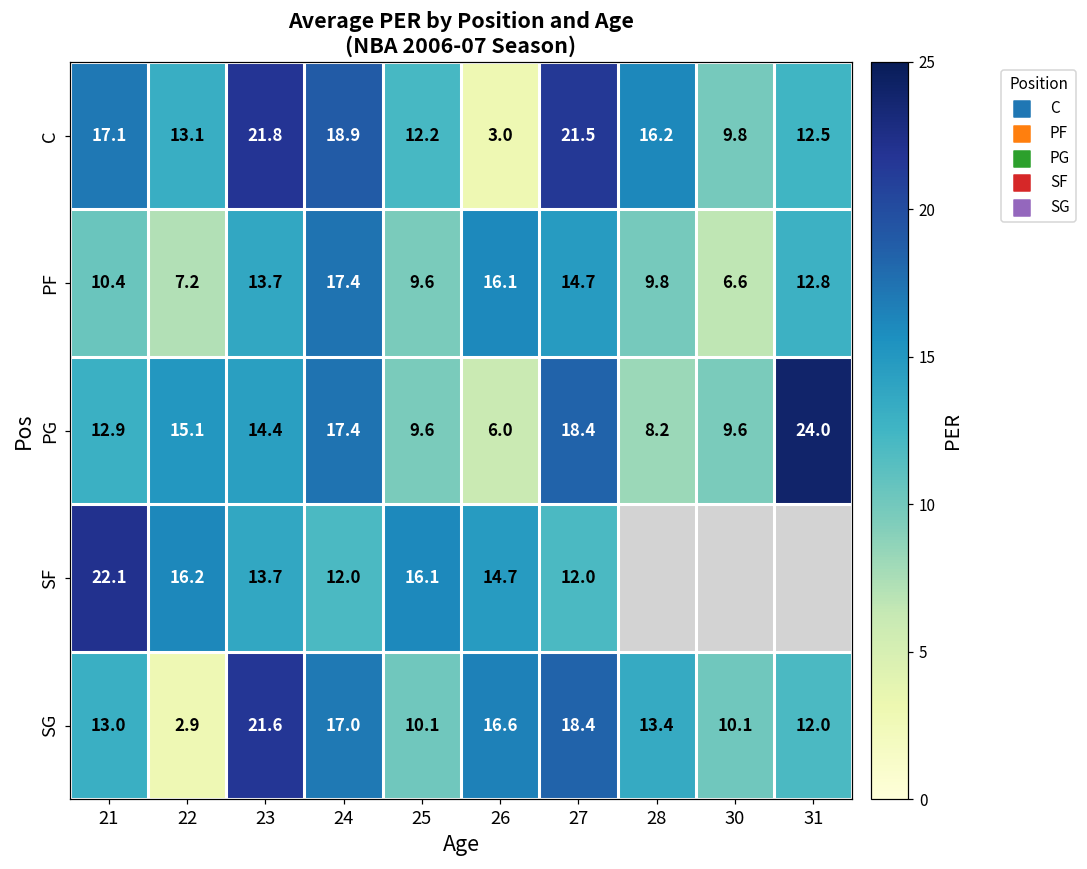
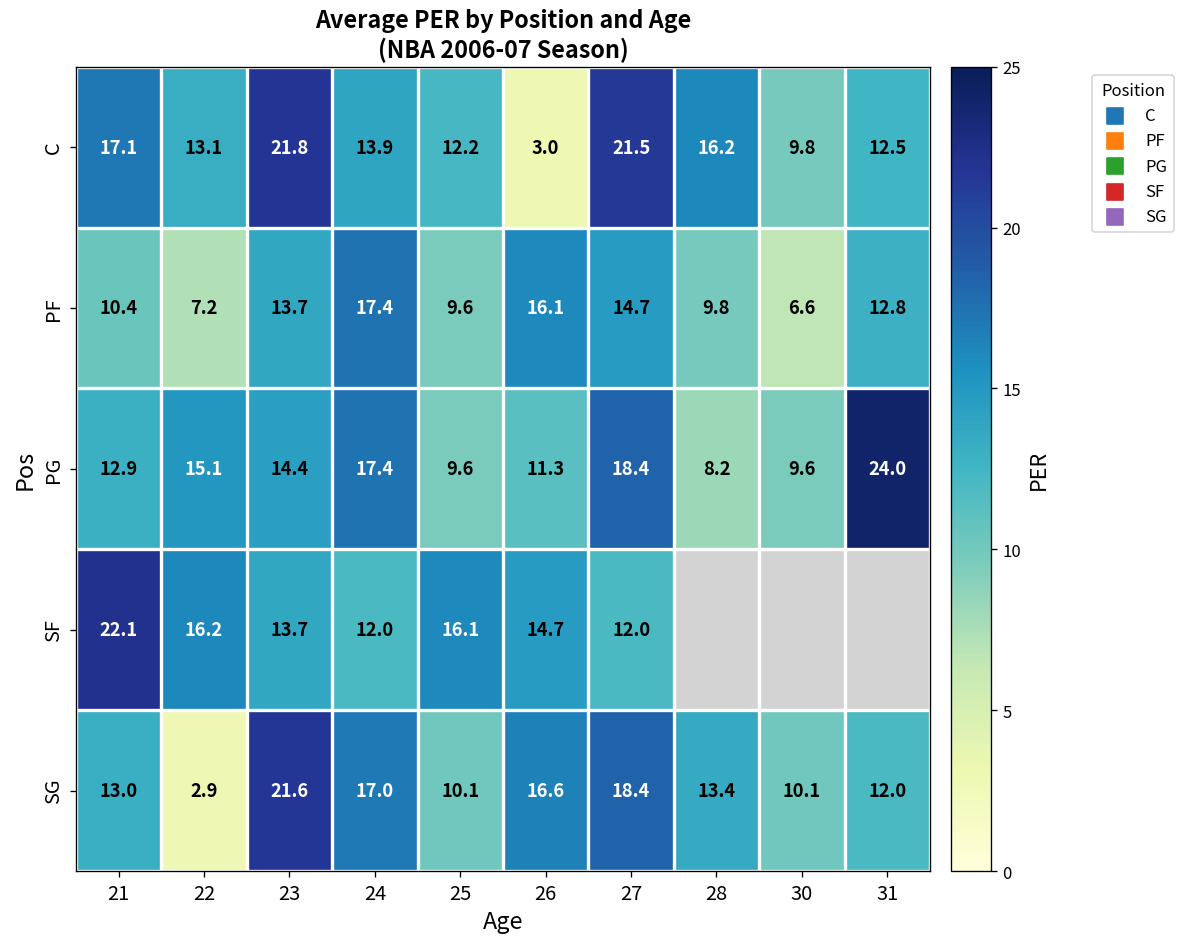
C, 24: 18.9 -> 13.9
PG, 26: 6.0 -> 11.3
